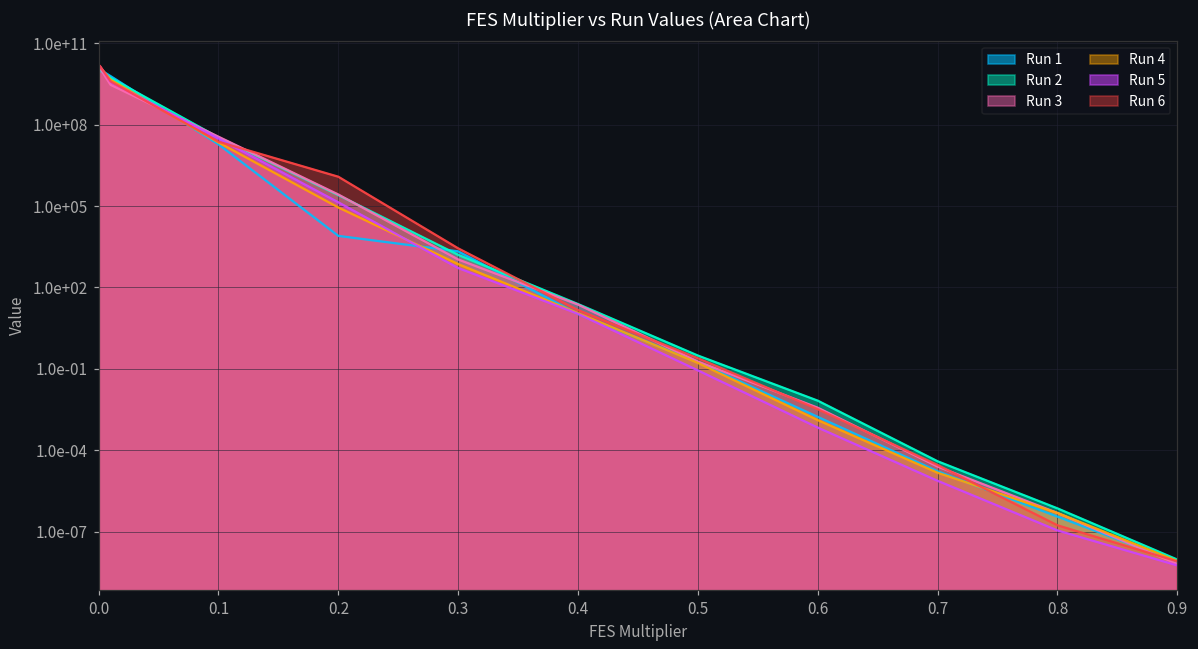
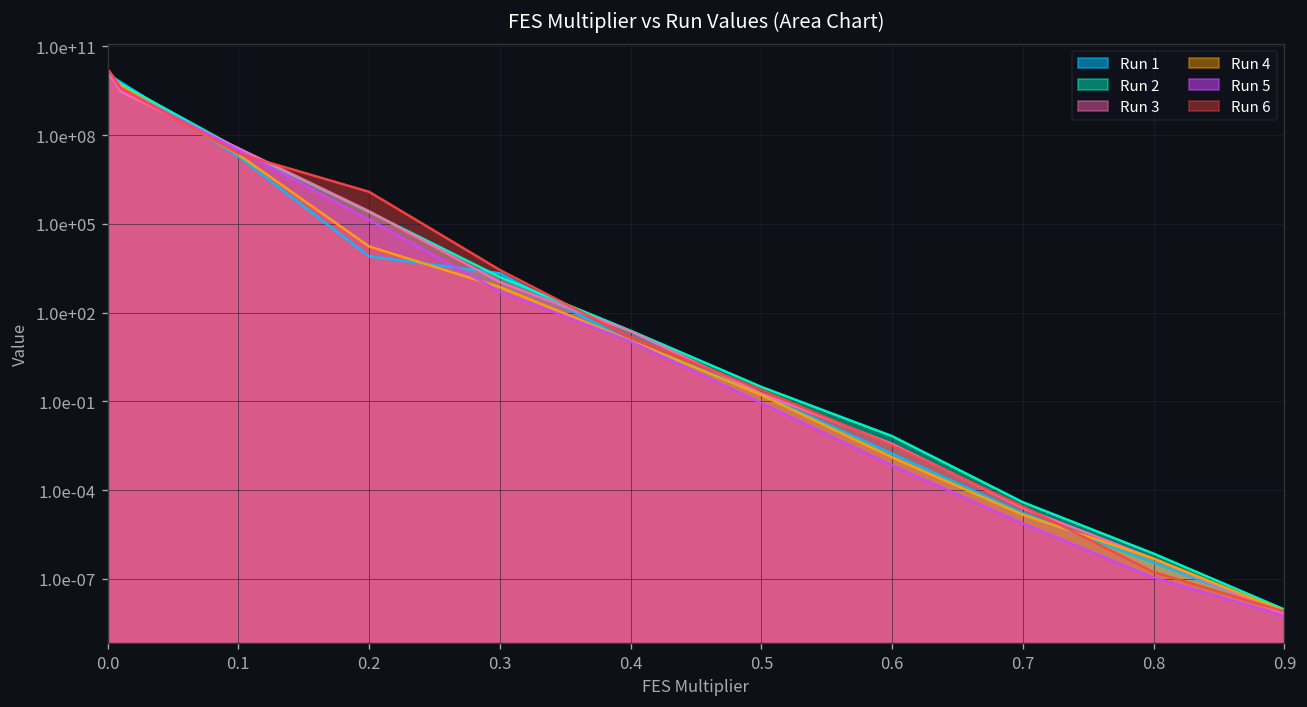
Run 4, 0.2: 90000 -> 20000
